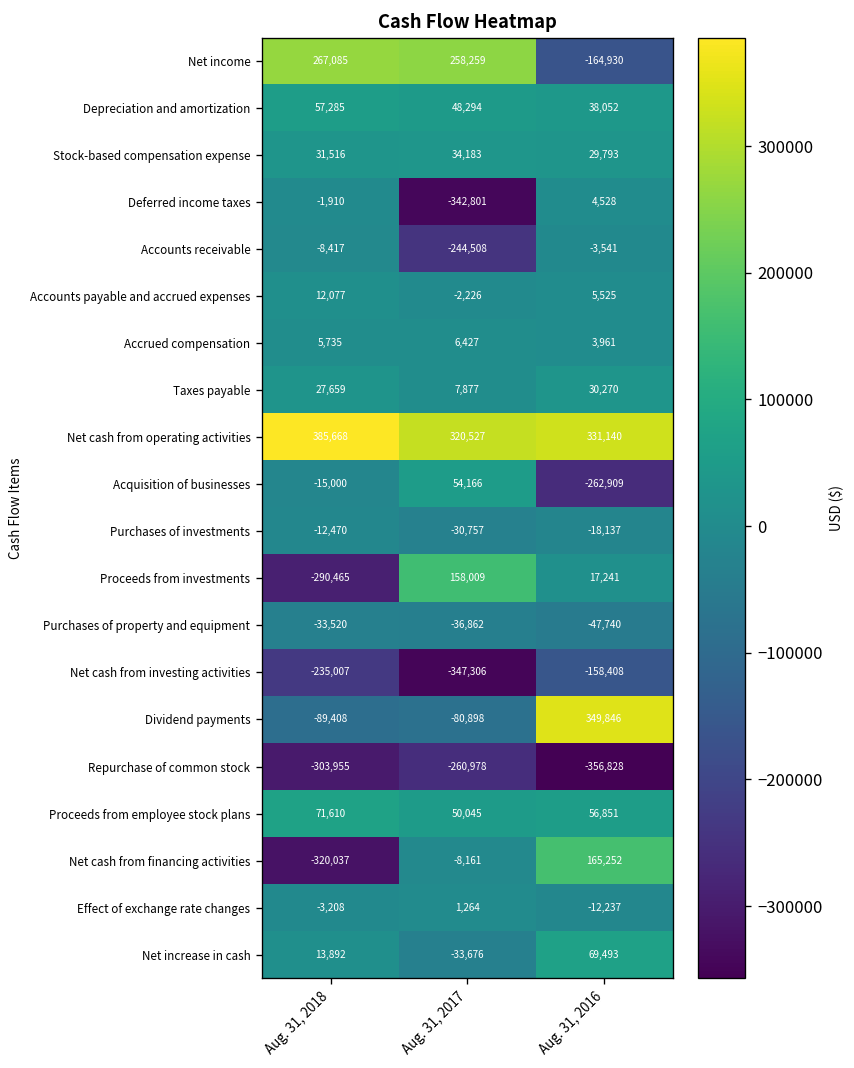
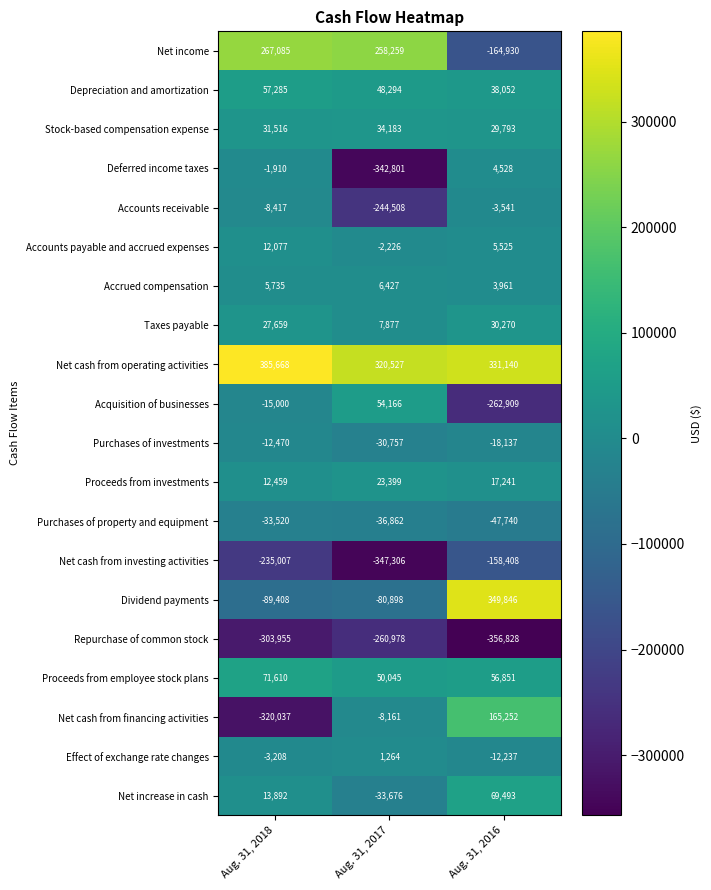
Proceeds from investments, Aug. 31, 2018: -290,465 -> 12,459
Proceeds from investments, Aug. 31, 2017: 158,009 -> 23,399
